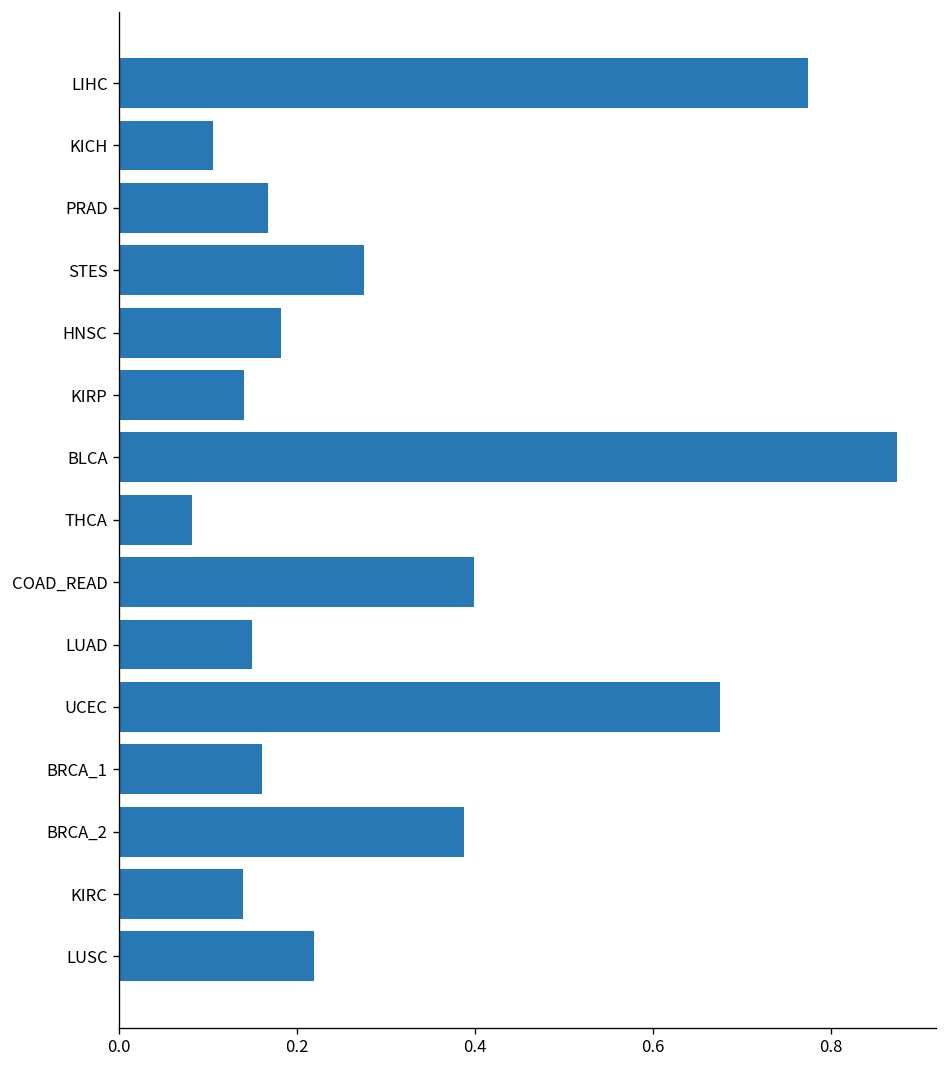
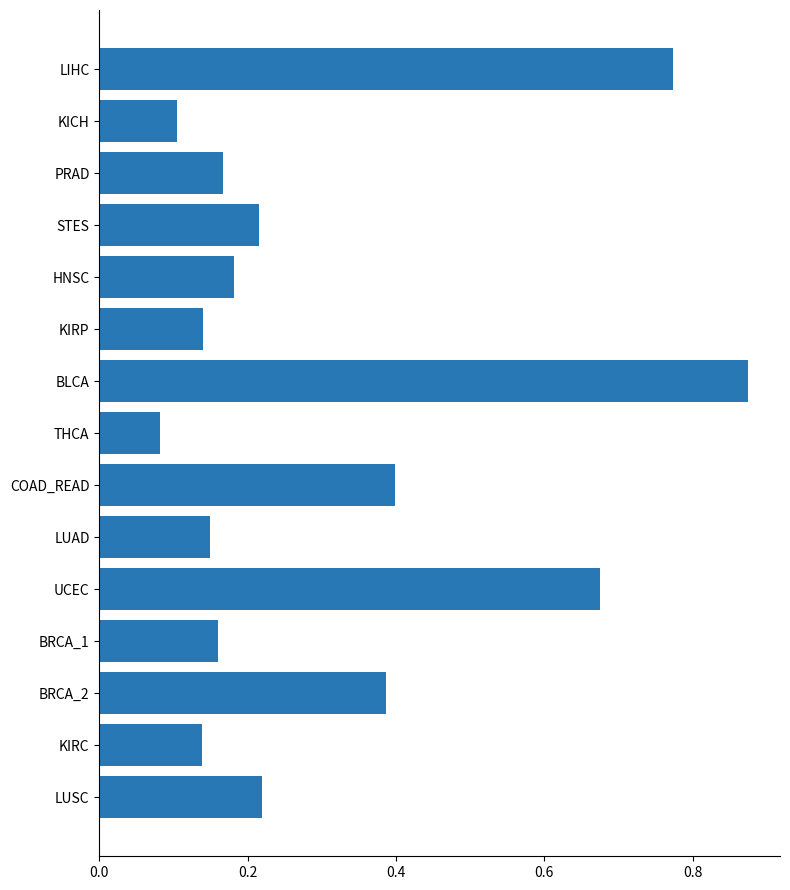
STES: 0.28 -> 0.22
